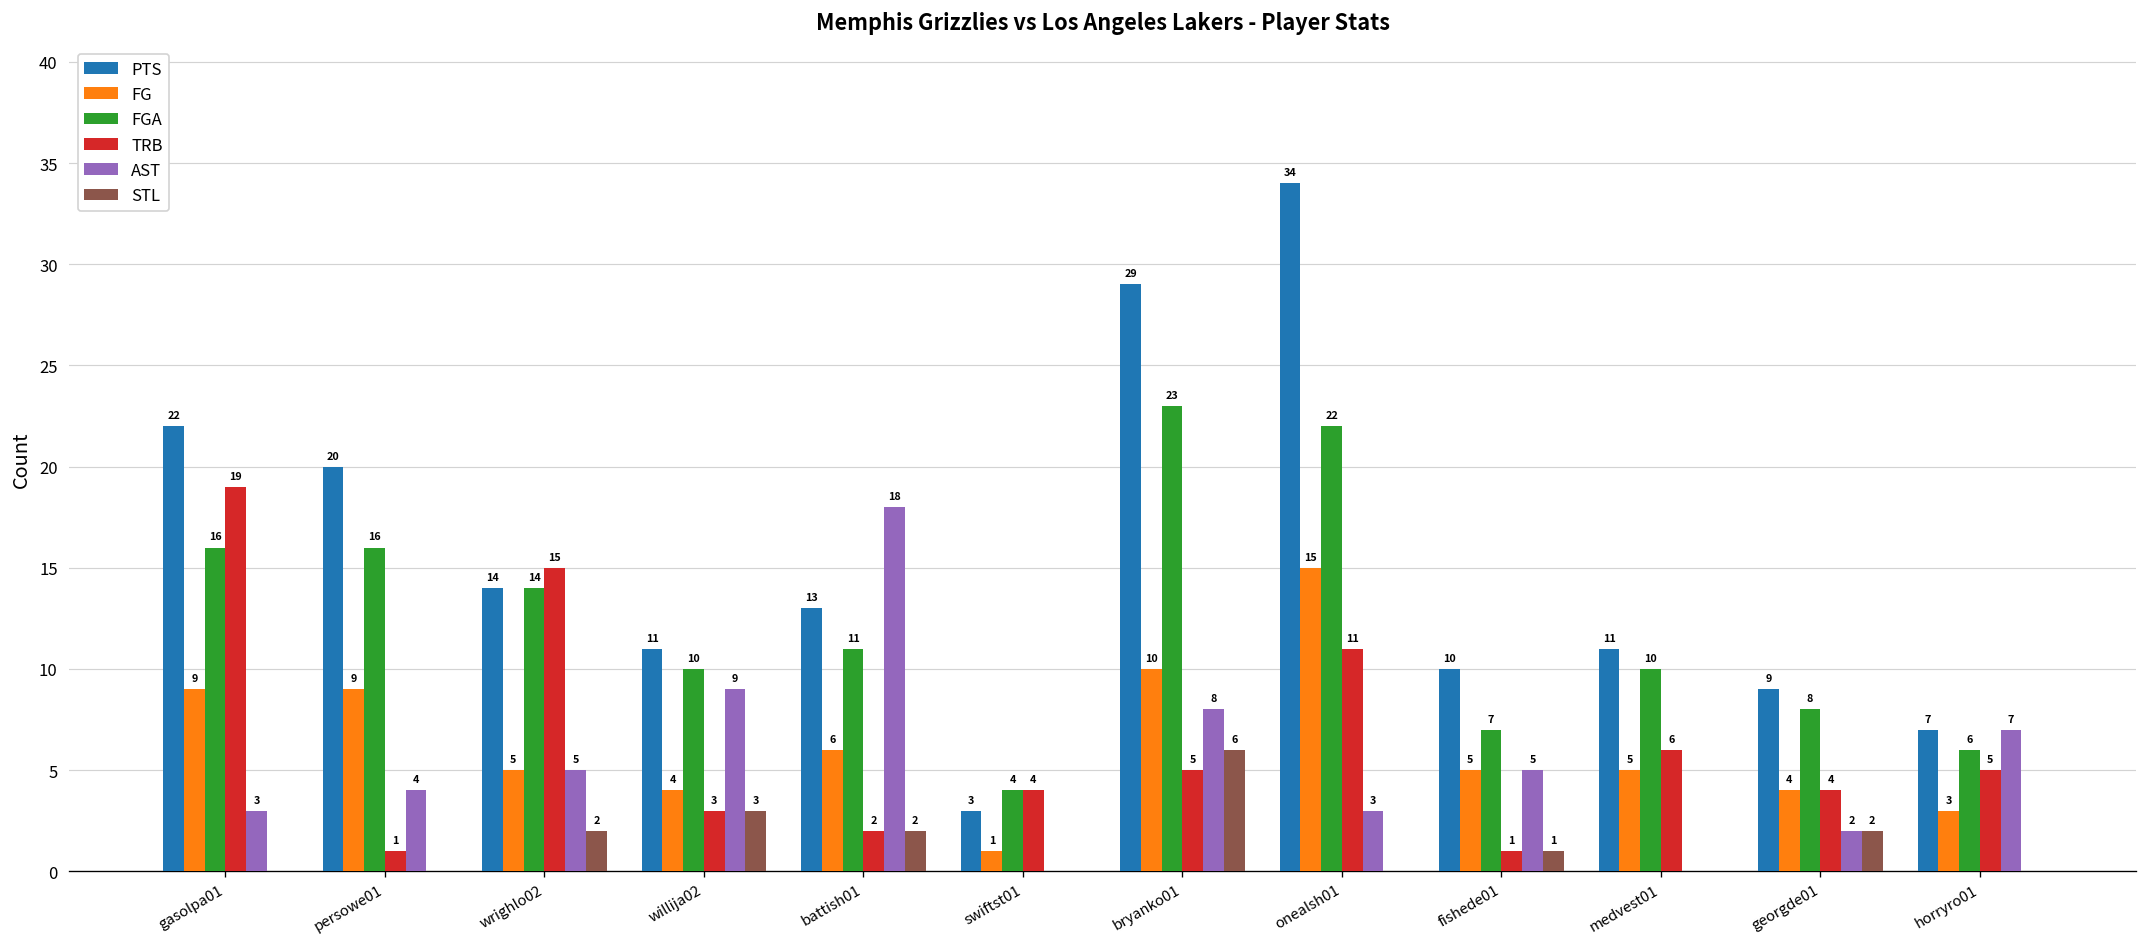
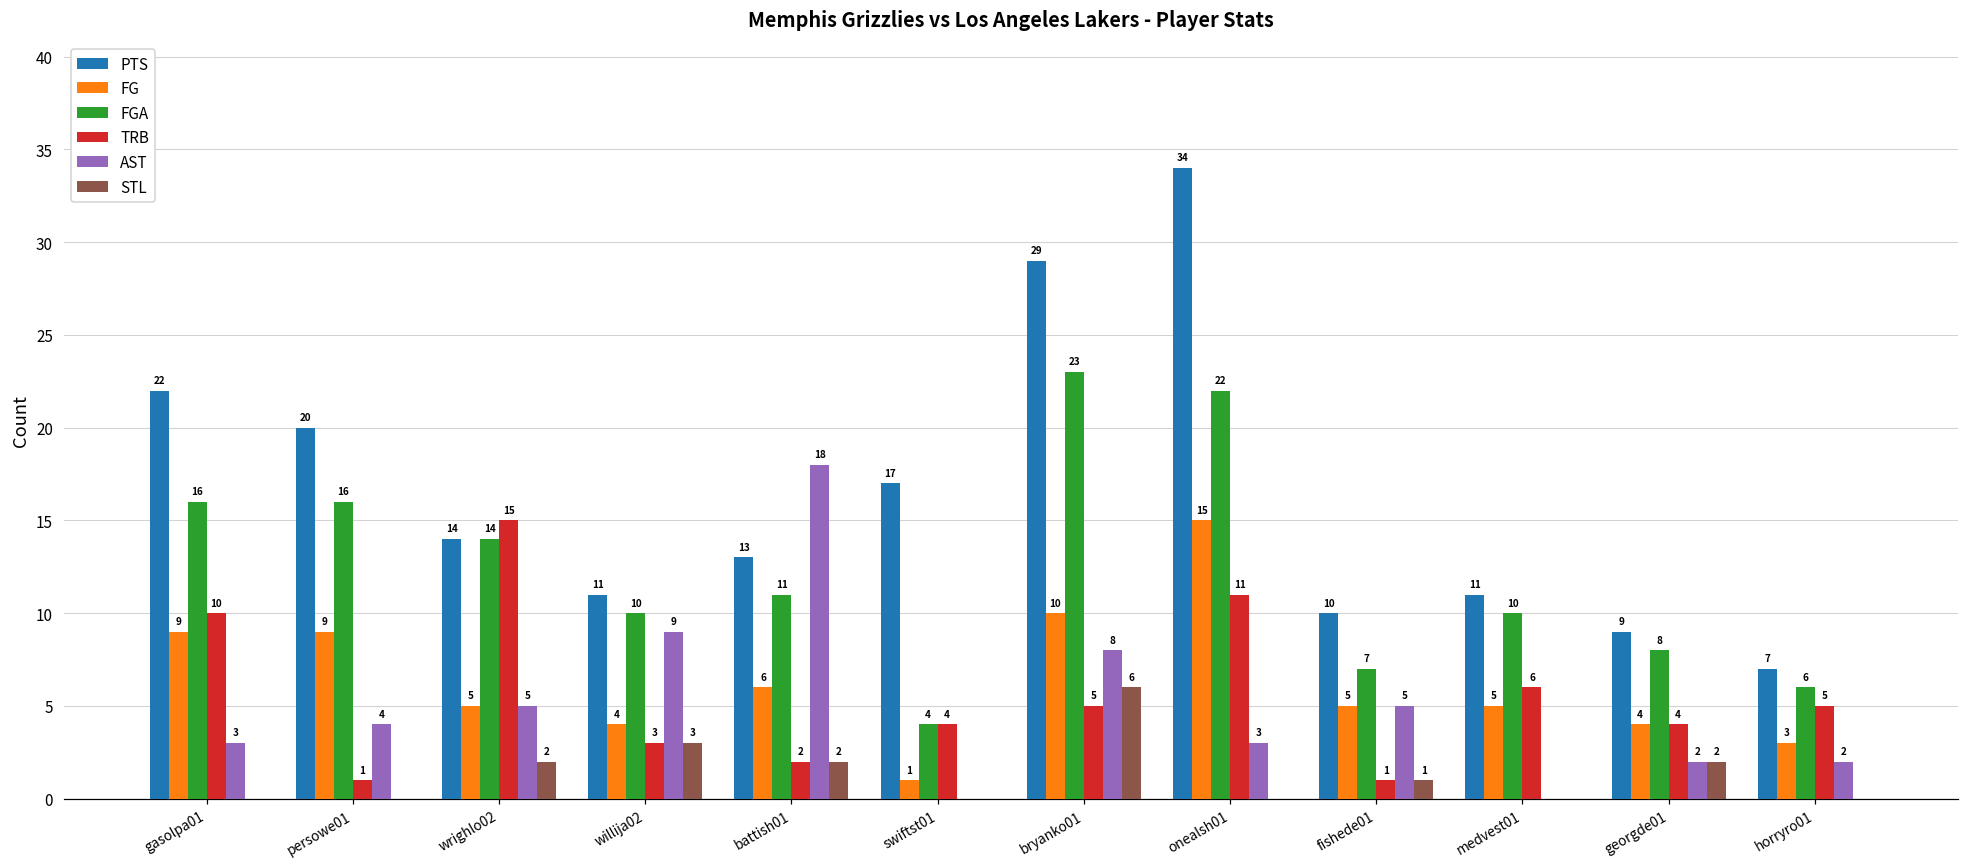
TRB, gasolpa01: 19 -> 10
PTS, swiftst01: 3 -> 17
AST, horryro01: 7 -> 2
